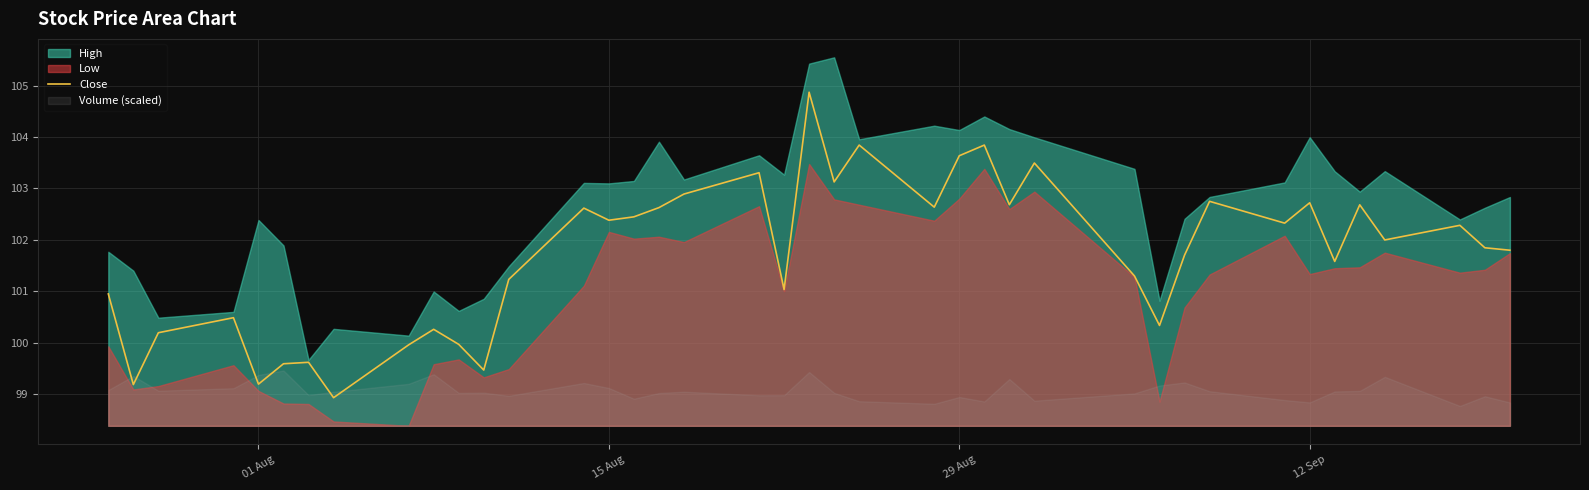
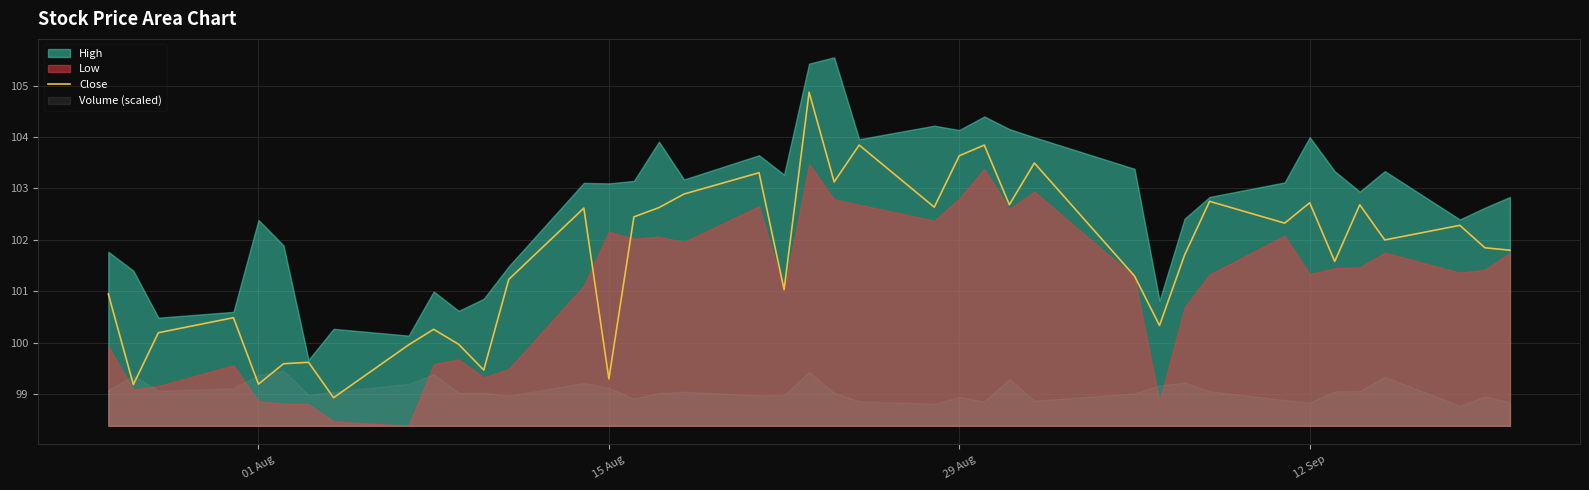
Low, 01 Aug: 99.1 -> 98.9
Close, 15 Aug: 102.4 -> 99.3
